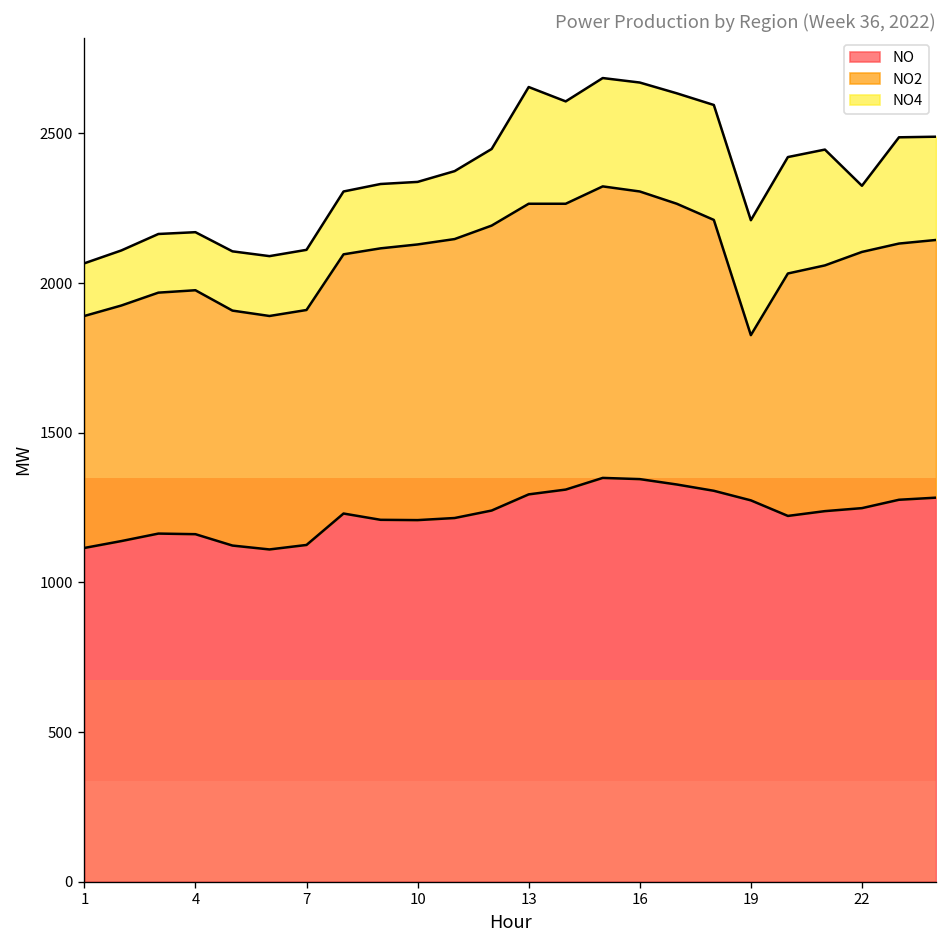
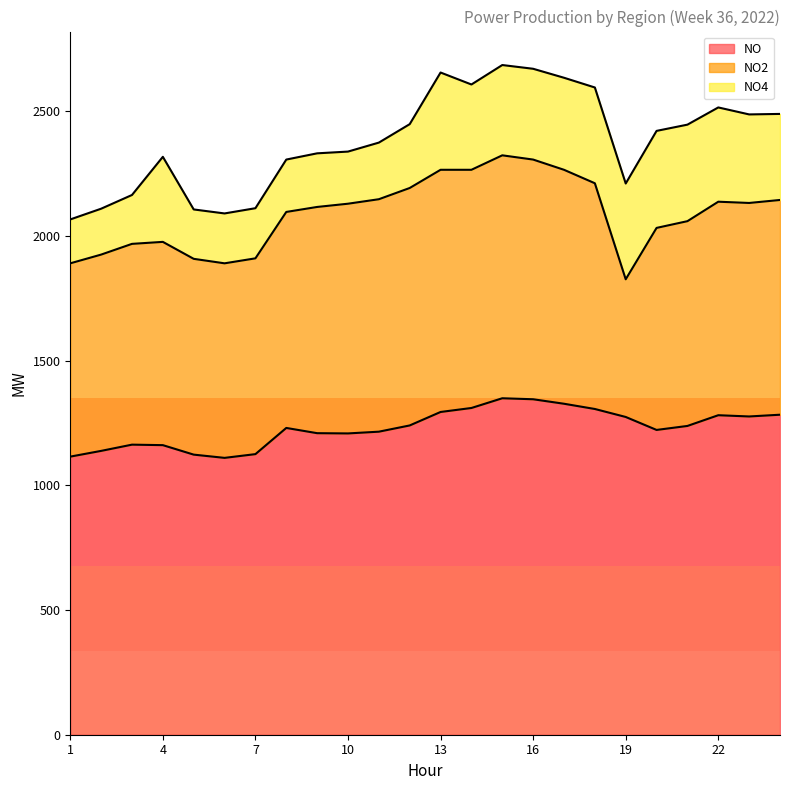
NO4, 4: 190 -> 340
NO, 22: 1250 -> 1280
NO4, 22: 220 -> 380
